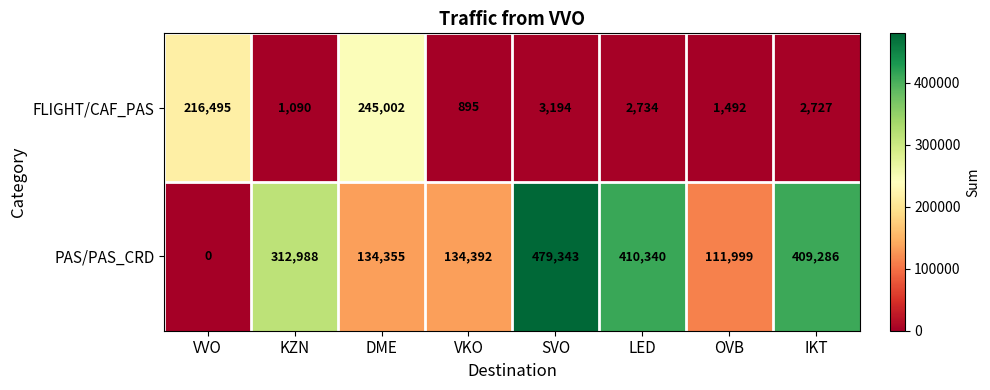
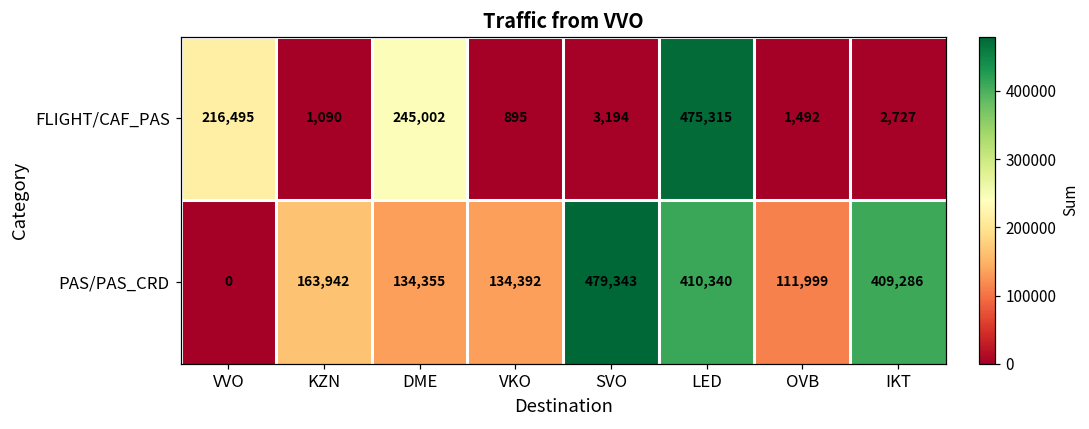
FLIGHT/CAF_PAS, LED: 2,734 -> 475,315
PAS/PAS_CRD, KZN: 312,988 -> 163,942
